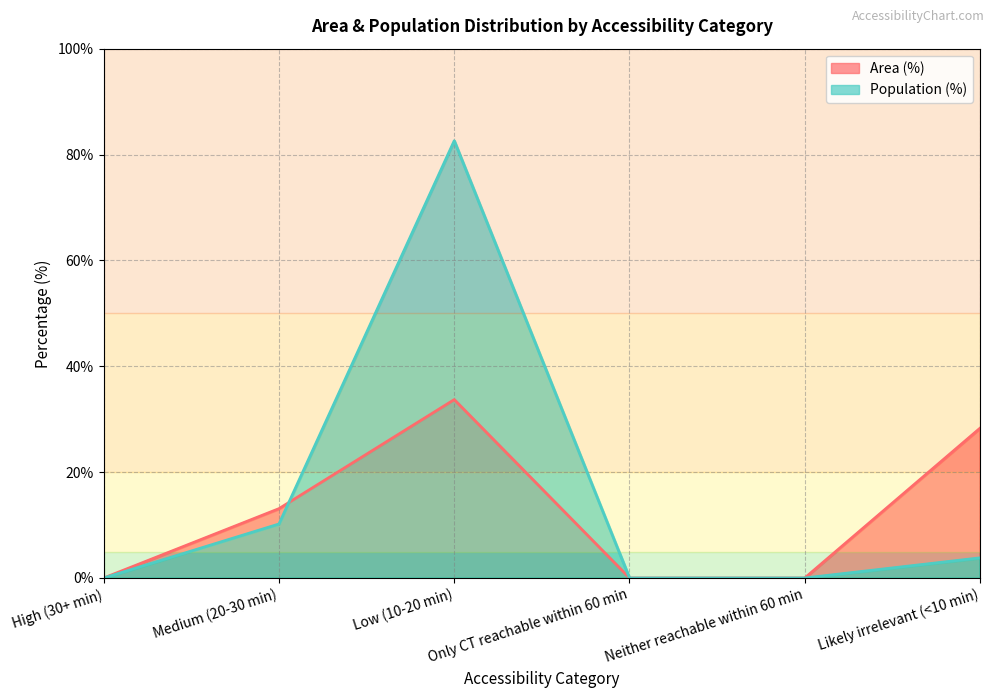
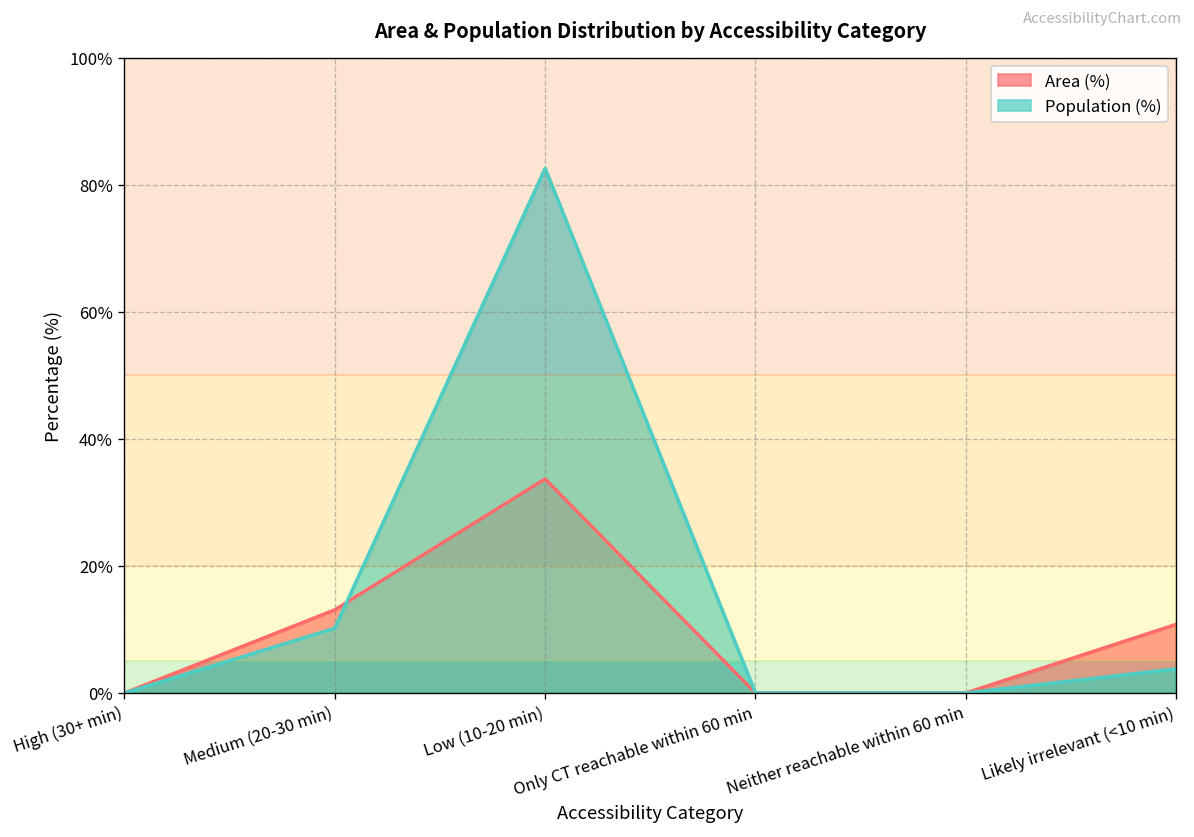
Area (%), Likely irrelevant (<10 min): 28% -> 11%
